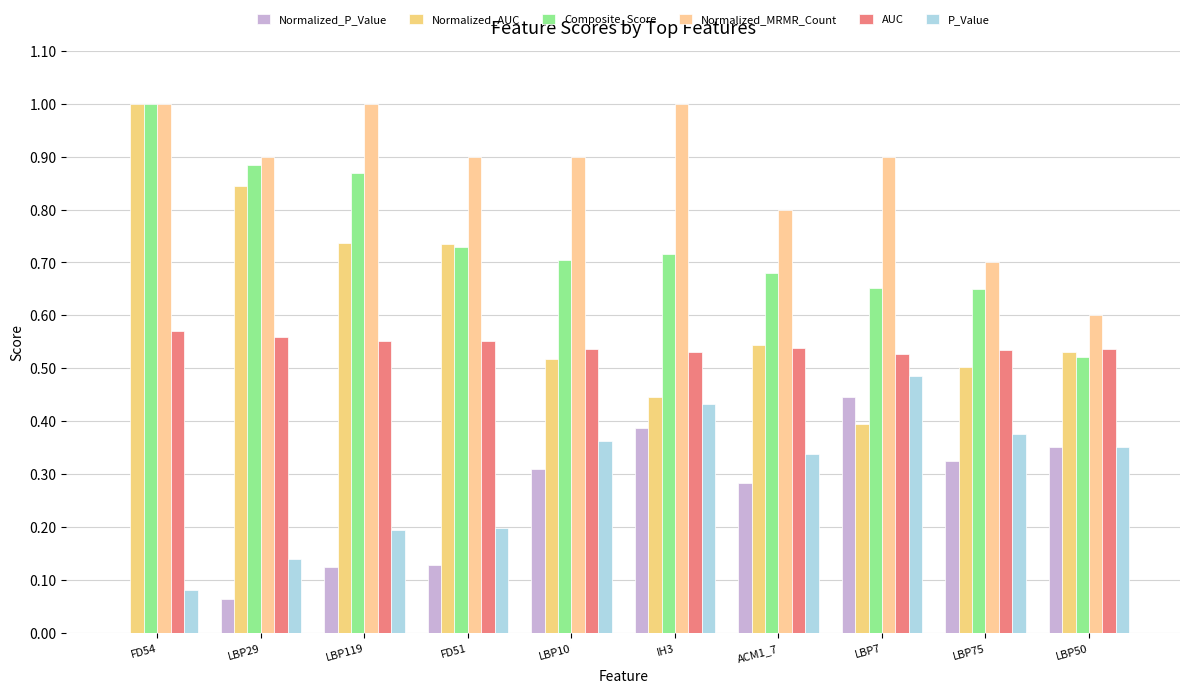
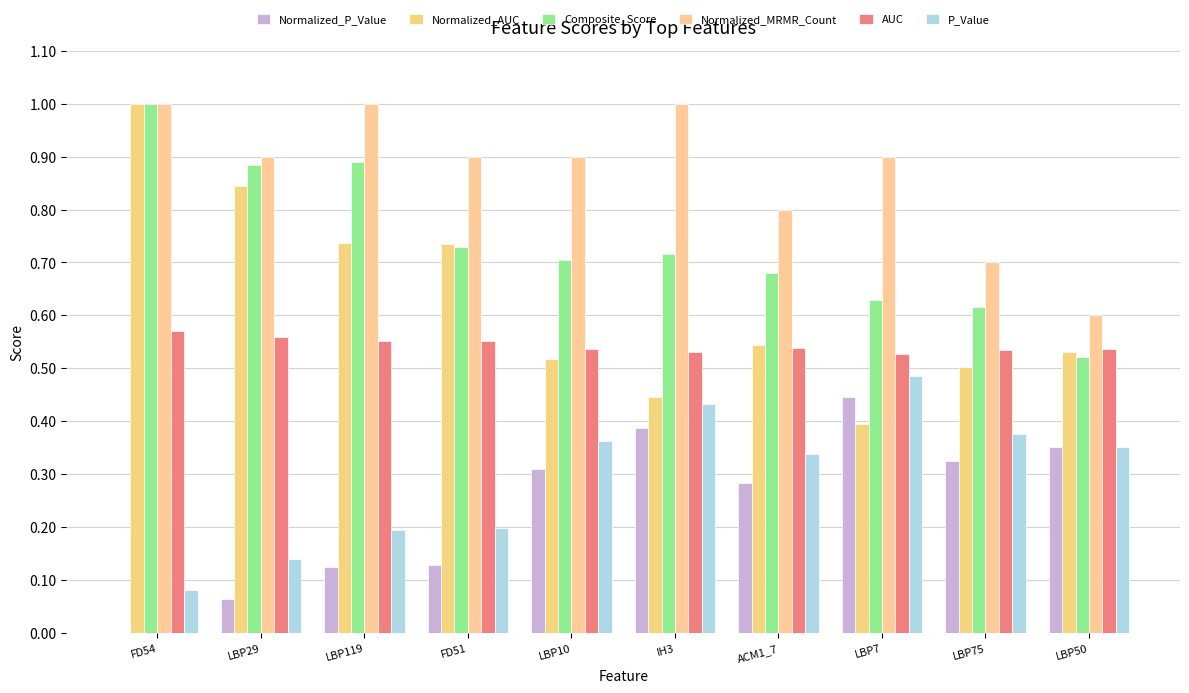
Composite_Score, LBP119: 0.87 -> 0.89
Composite_Score, LBP7: 0.65 -> 0.63
Composite_Score, LBP75: 0.65 -> 0.62
